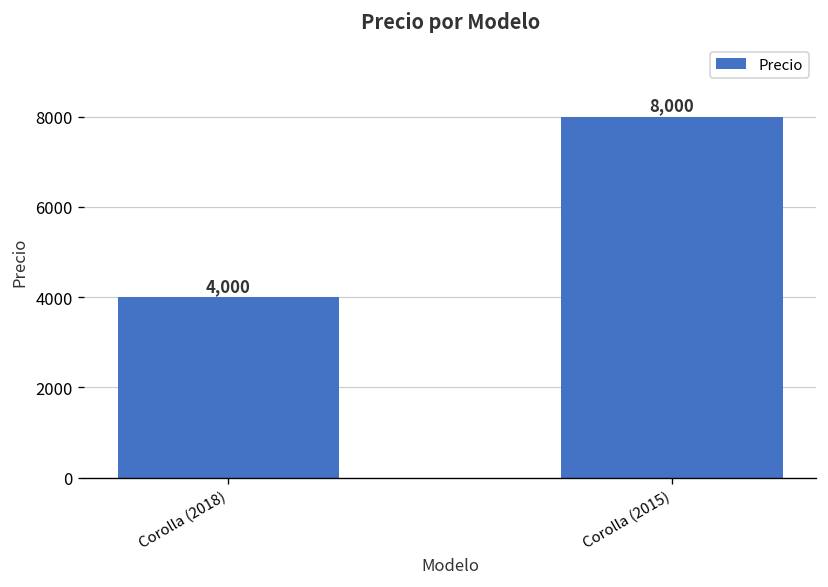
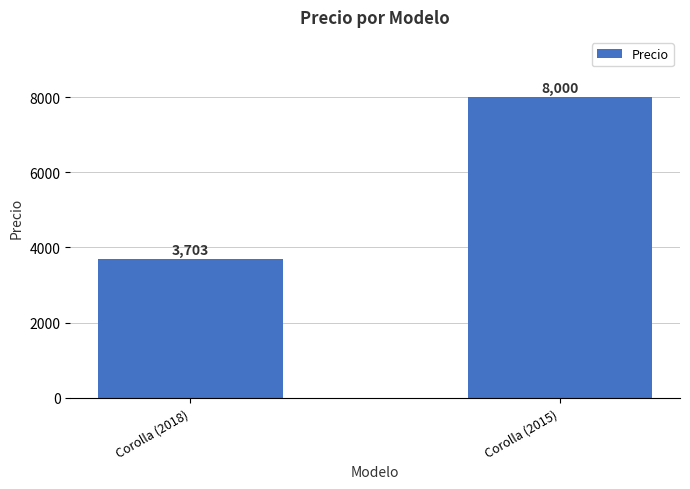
Corolla (2018): 4,000 -> 3,703
